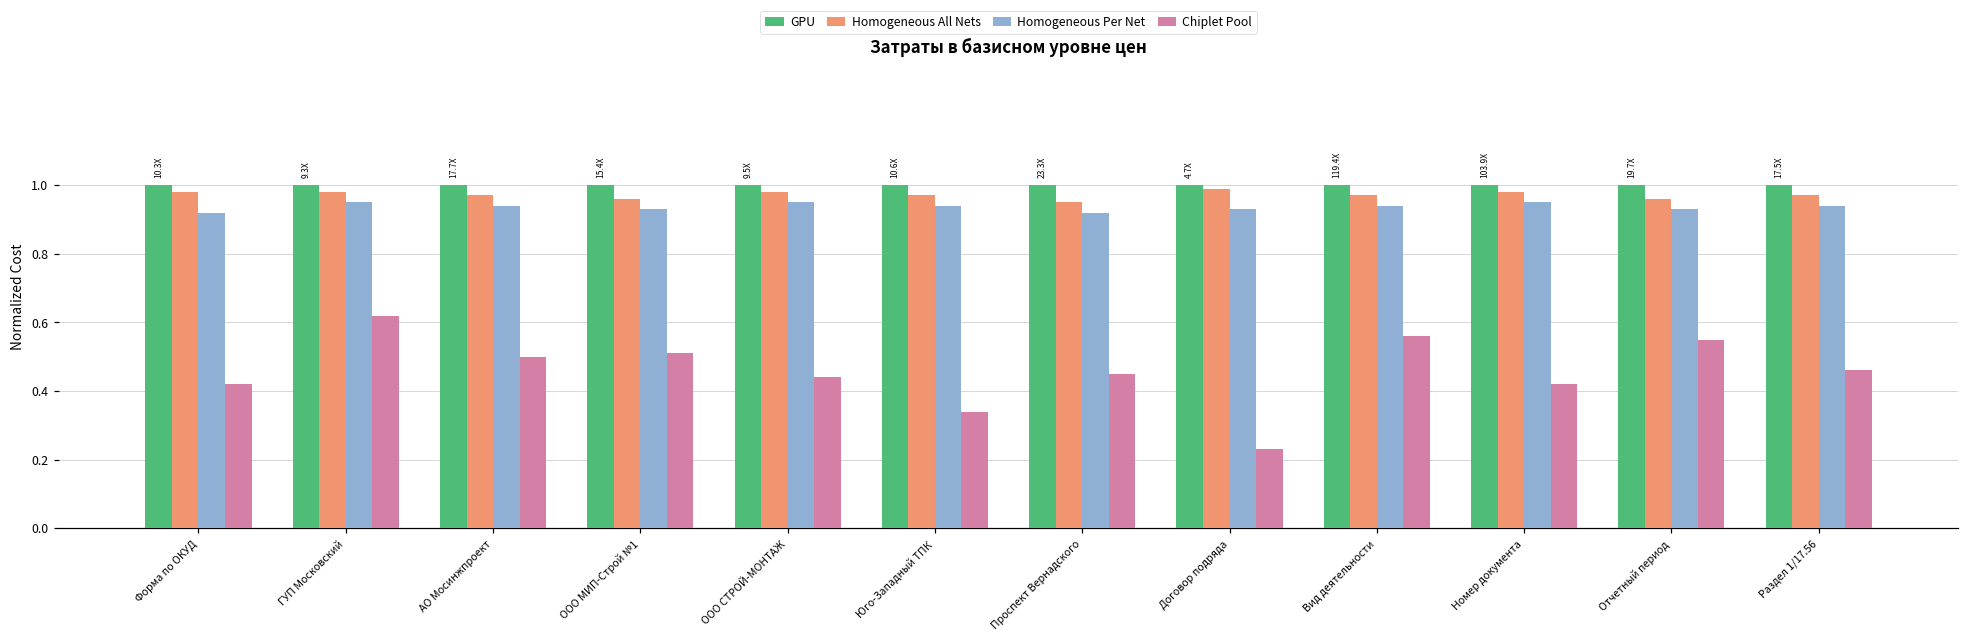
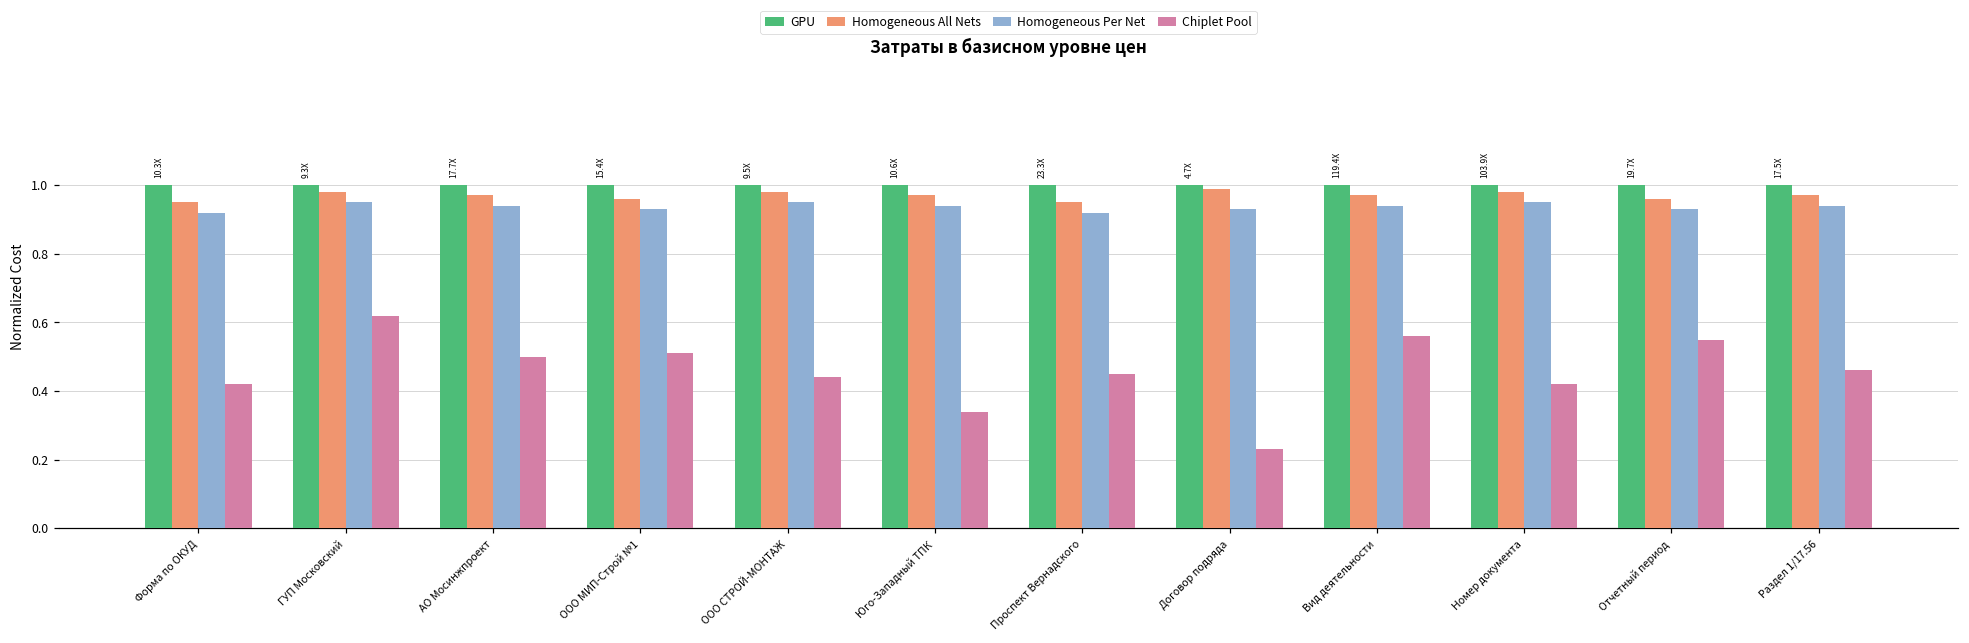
Homogeneous All Nets, Форма по ОКУД: 0.98 -> 0.95
